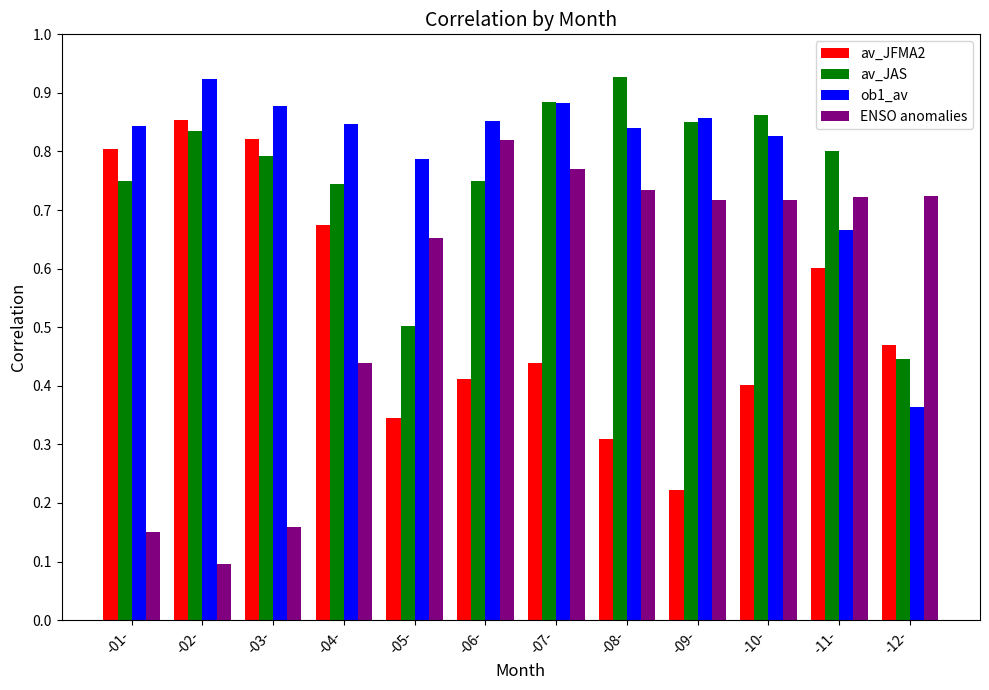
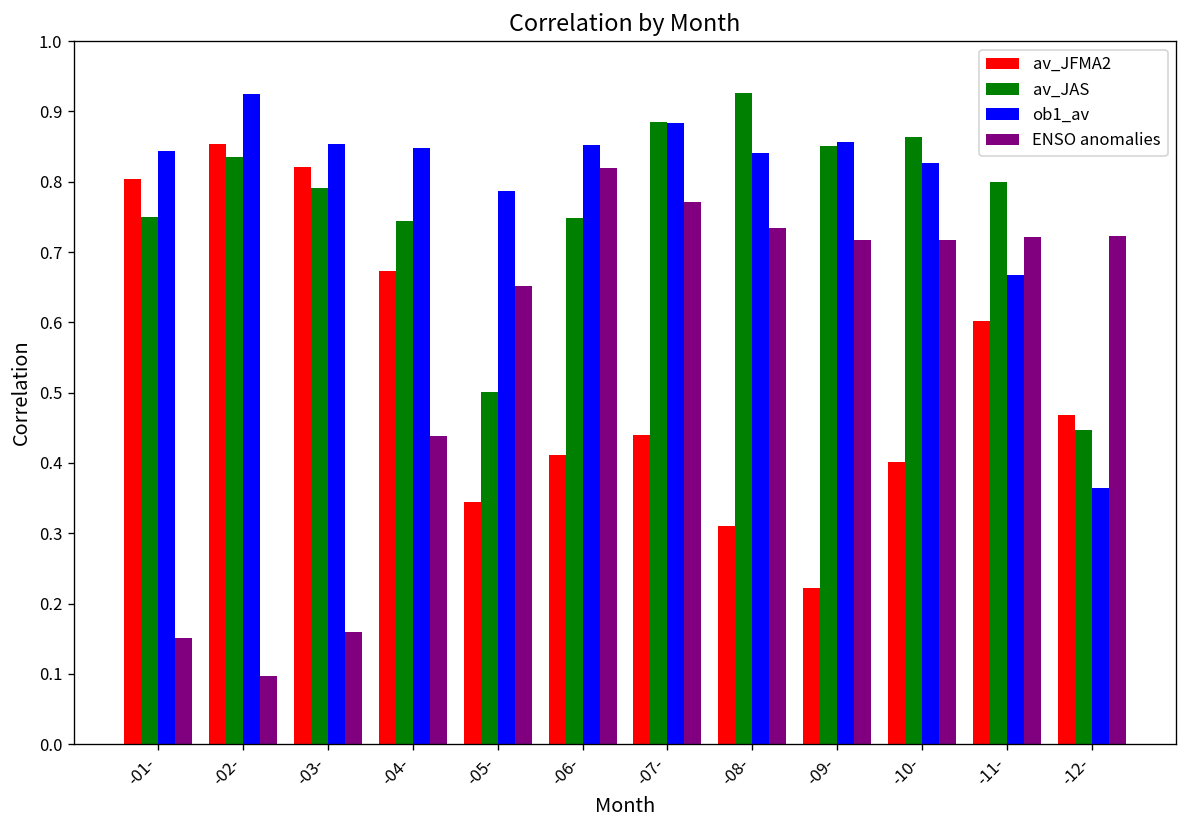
ob1_av, -03-: 0.88 -> 0.85
